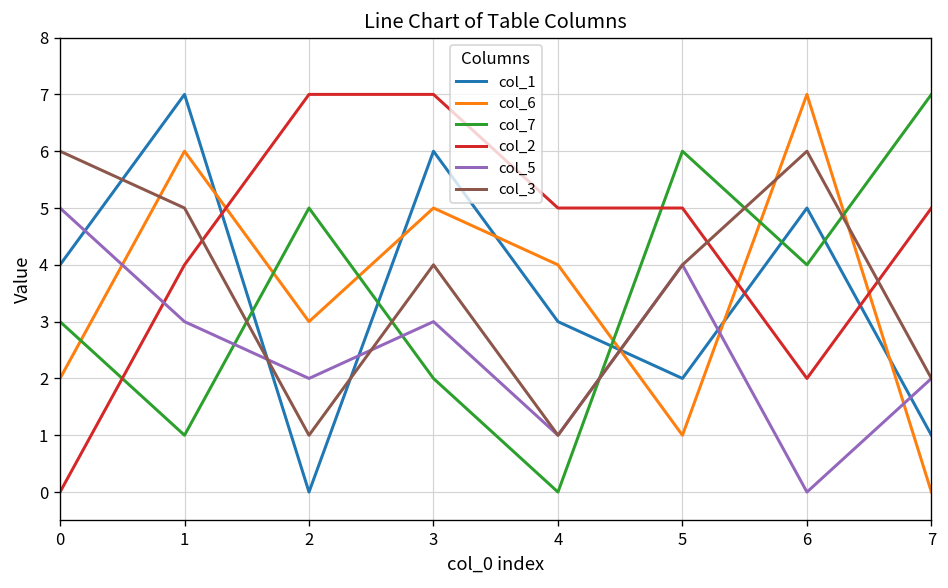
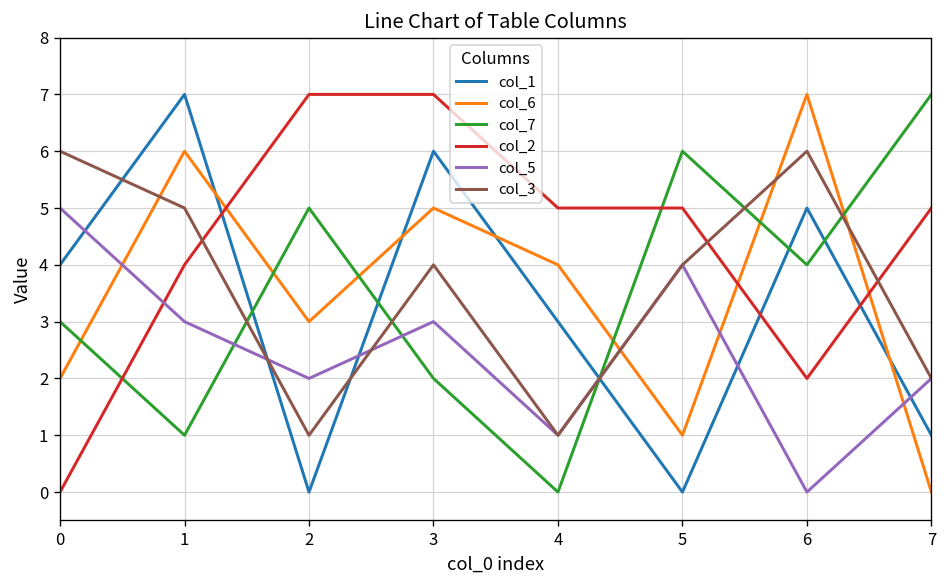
col_1, 5: 2 -> 0
